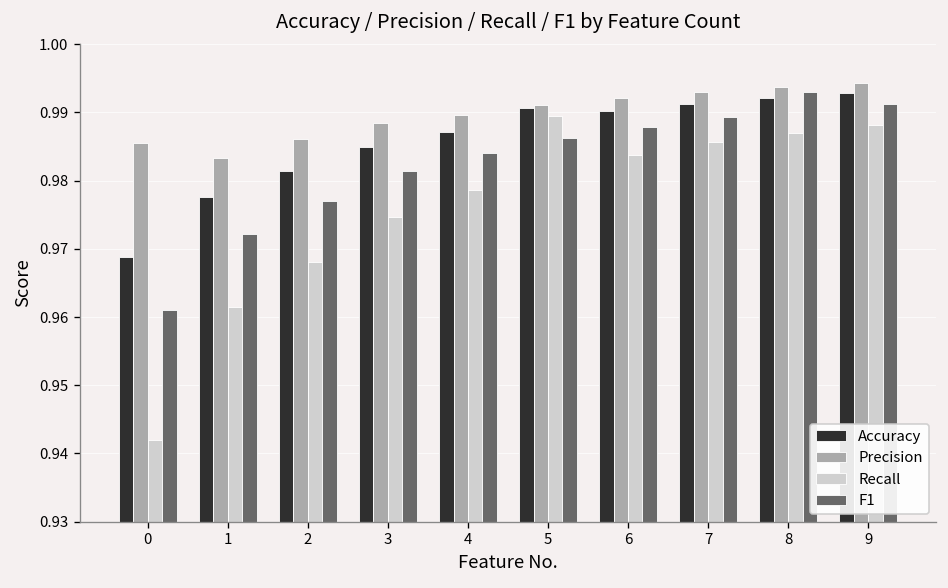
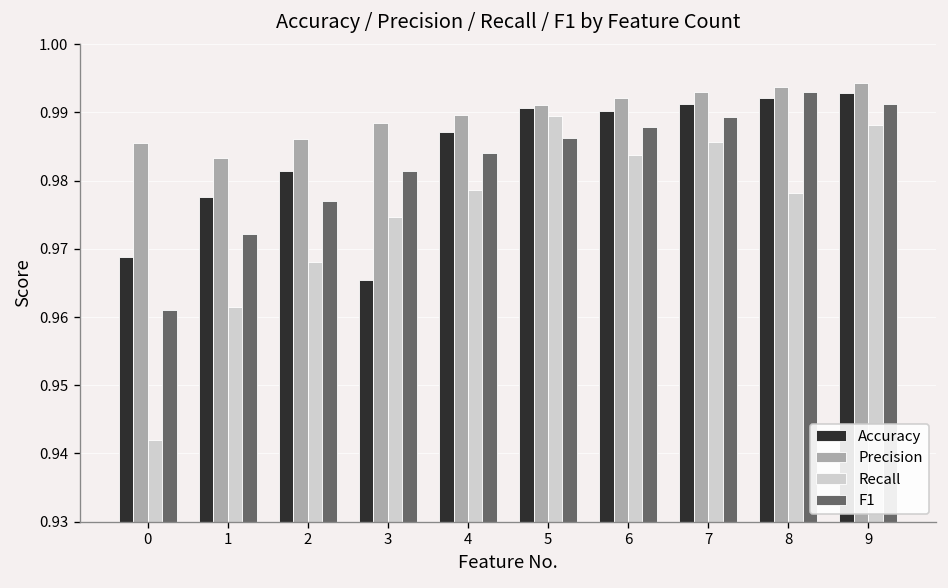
Accuracy, 3: 0.985 -> 0.965
Recall, 8: 0.987 -> 0.978
